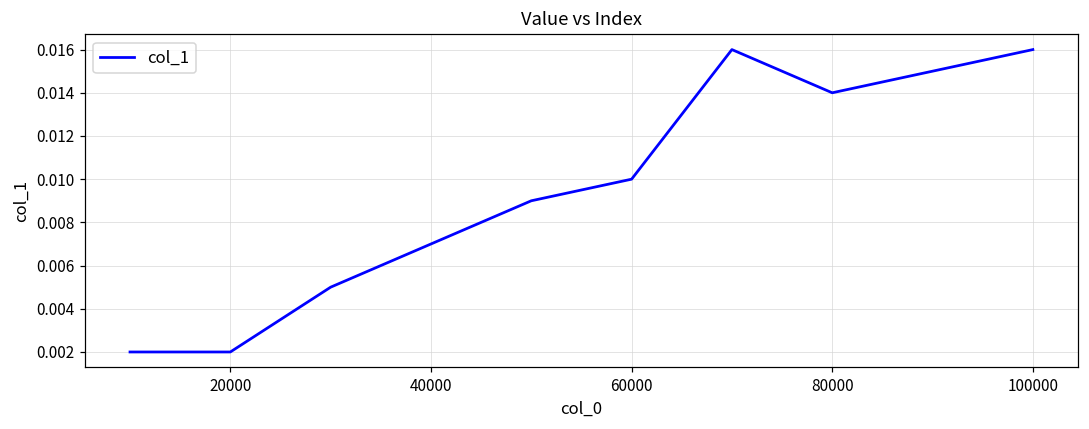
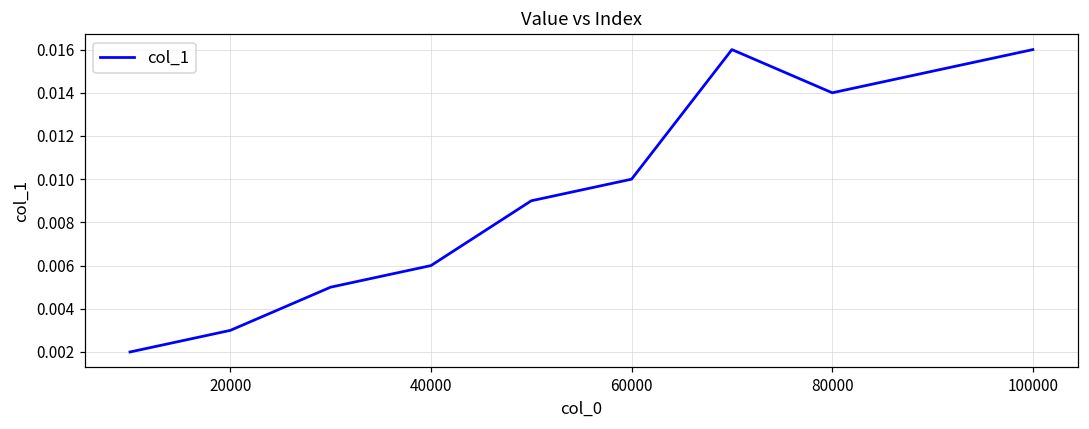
20000: 0.002 -> 0.003
40000: 0.007 -> 0.006
